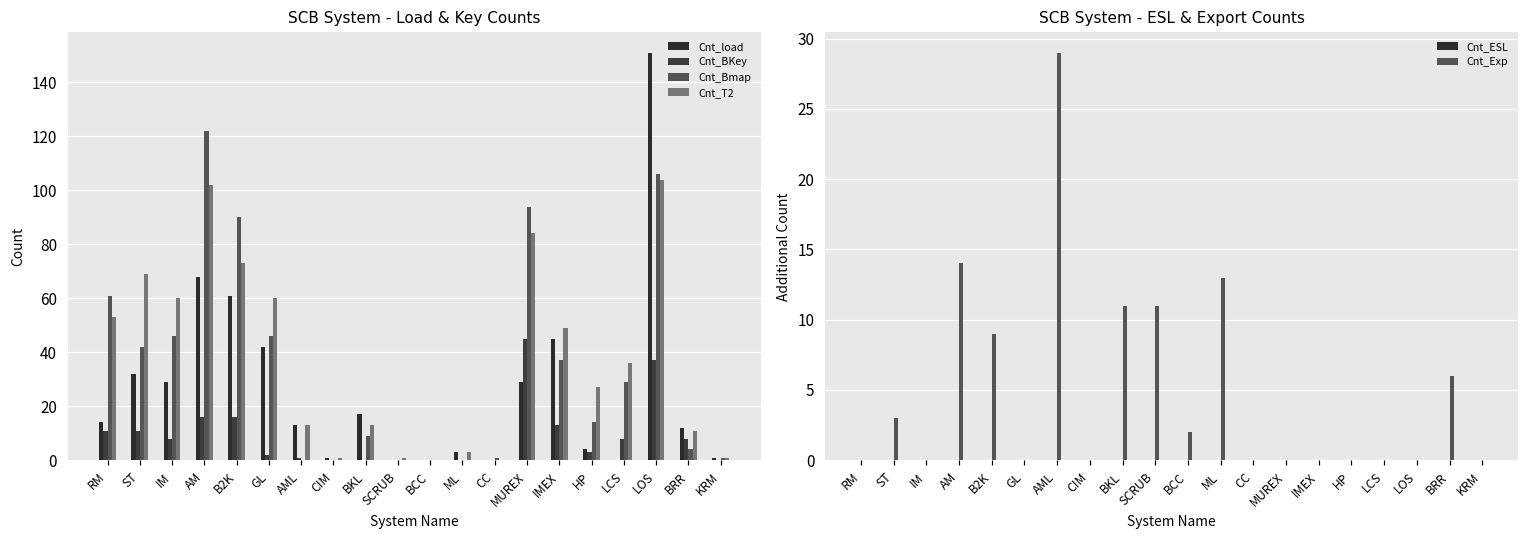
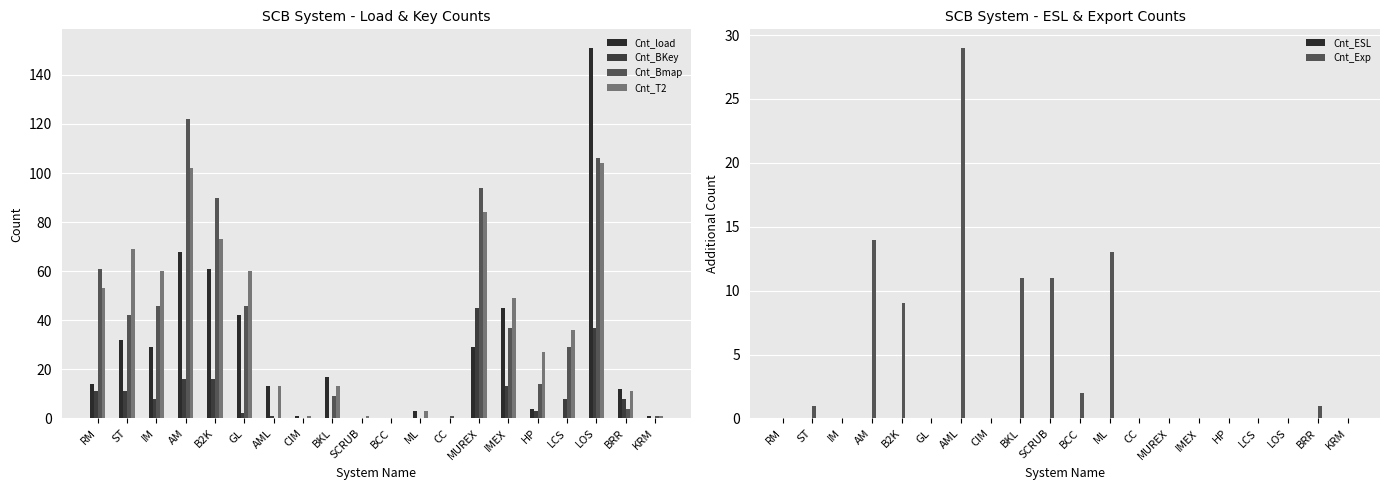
SCB System - ESL & Export Counts, Cnt_Exp, ST: 3 -> 1
SCB System - ESL & Export Counts, Cnt_Exp, BRR: 6 -> 1
